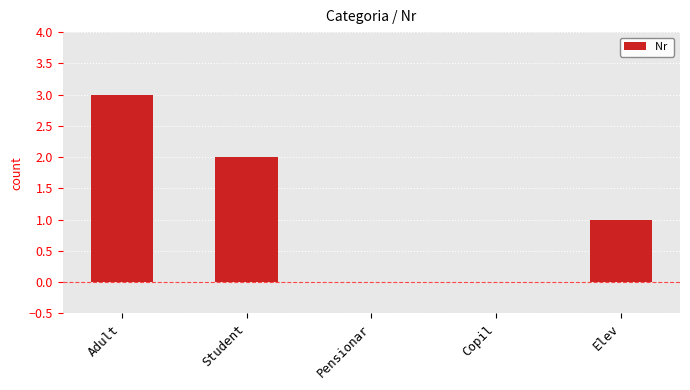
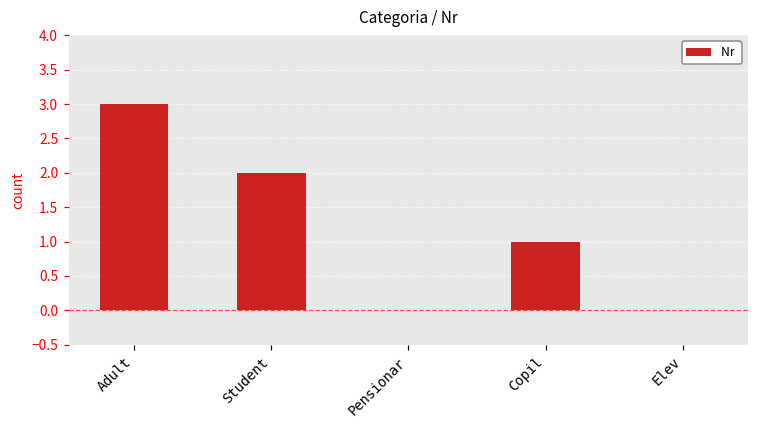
Copil: 0 -> 1
Elev: 1 -> 0
